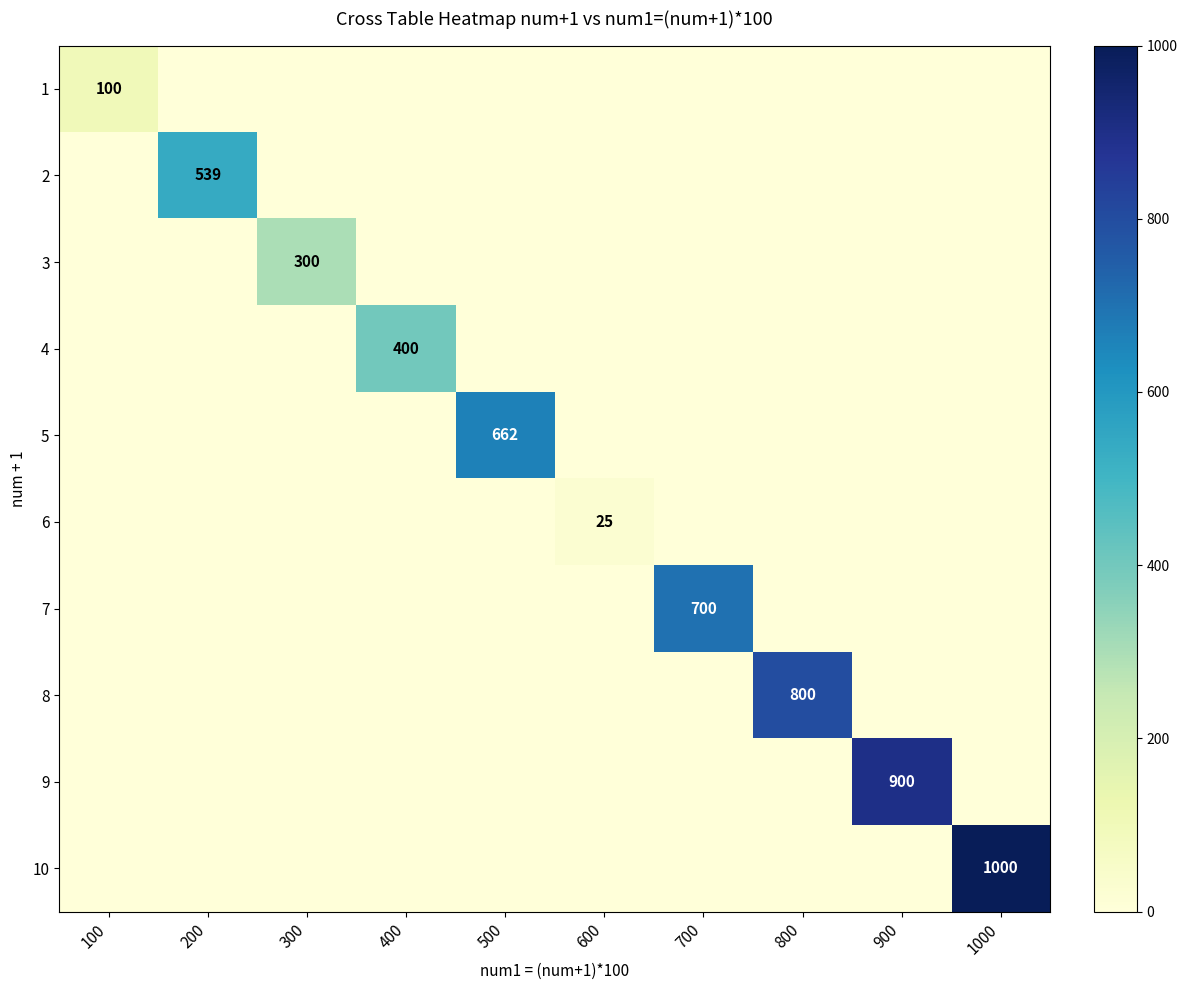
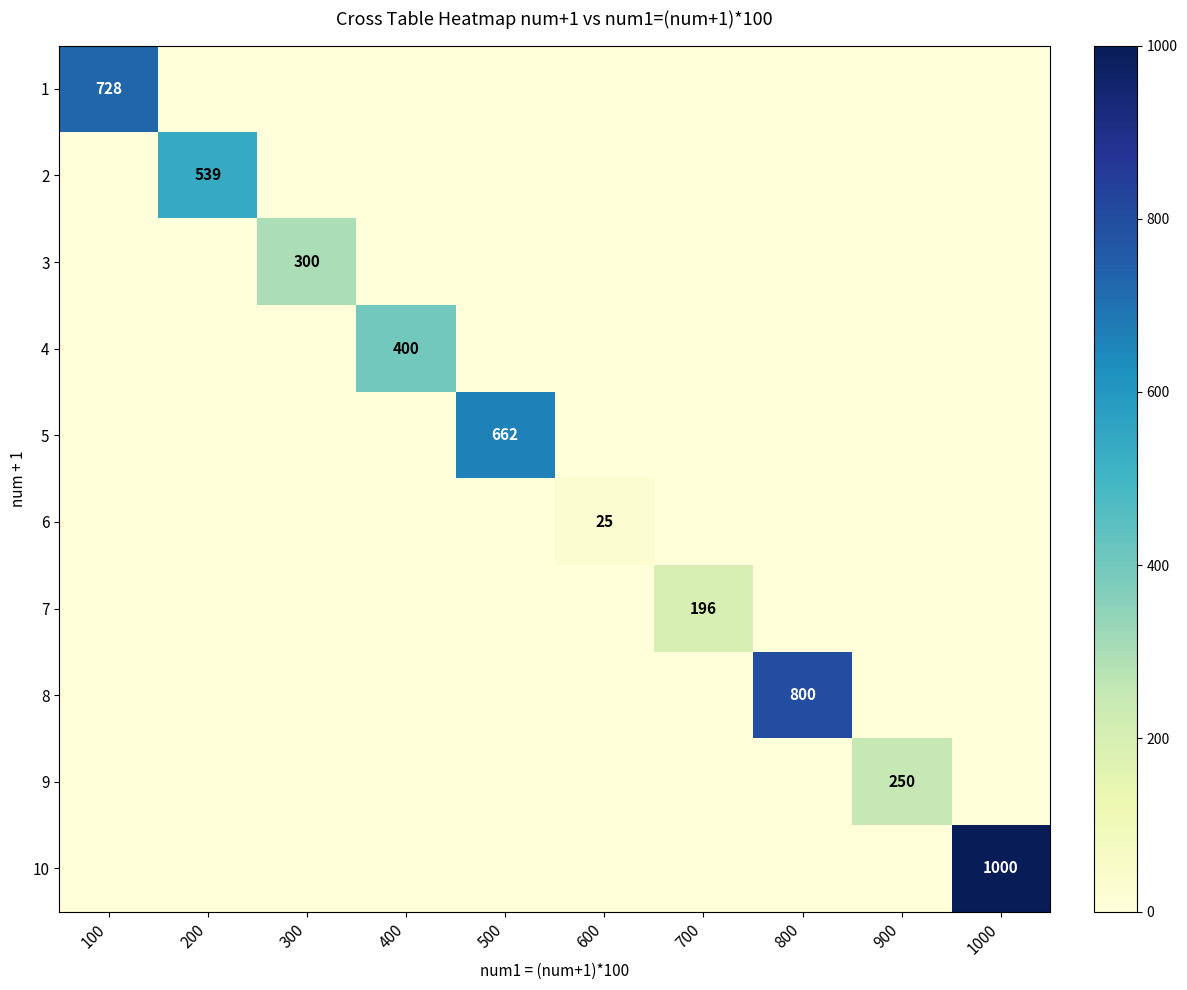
1, 100: 100 -> 728
7, 700: 700 -> 196
9, 900: 900 -> 250
